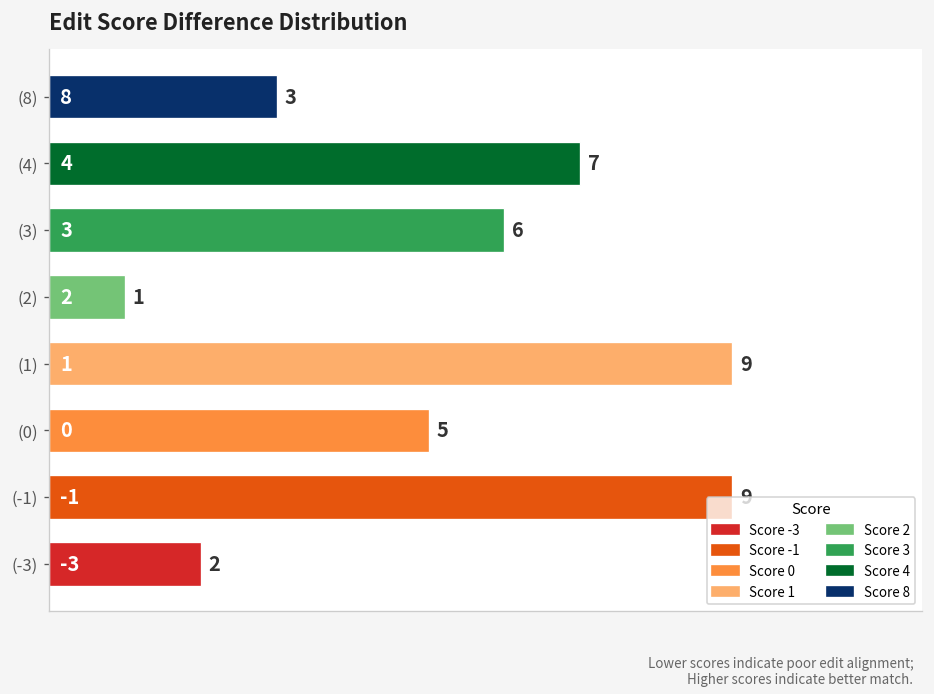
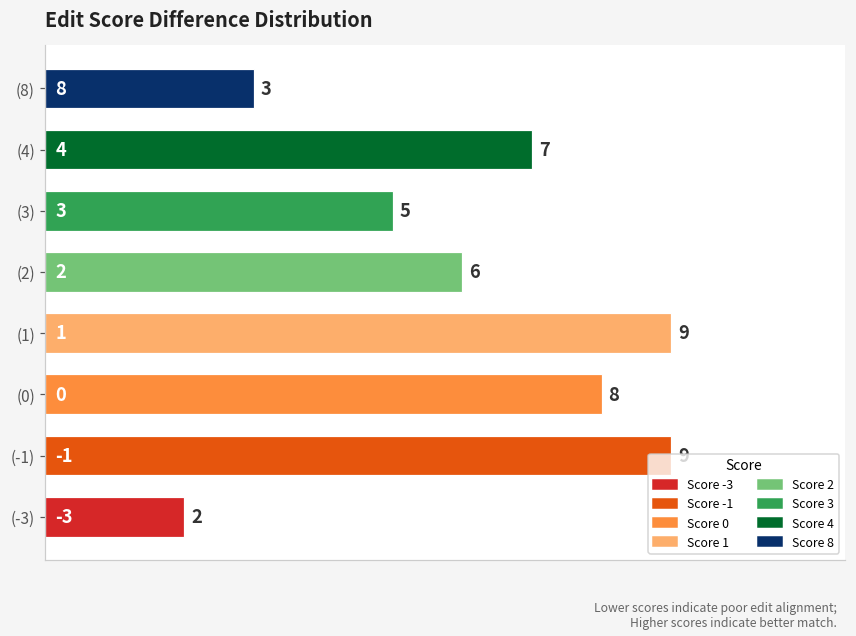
(3): 6 -> 5
(2): 1 -> 6
(0): 5 -> 8
